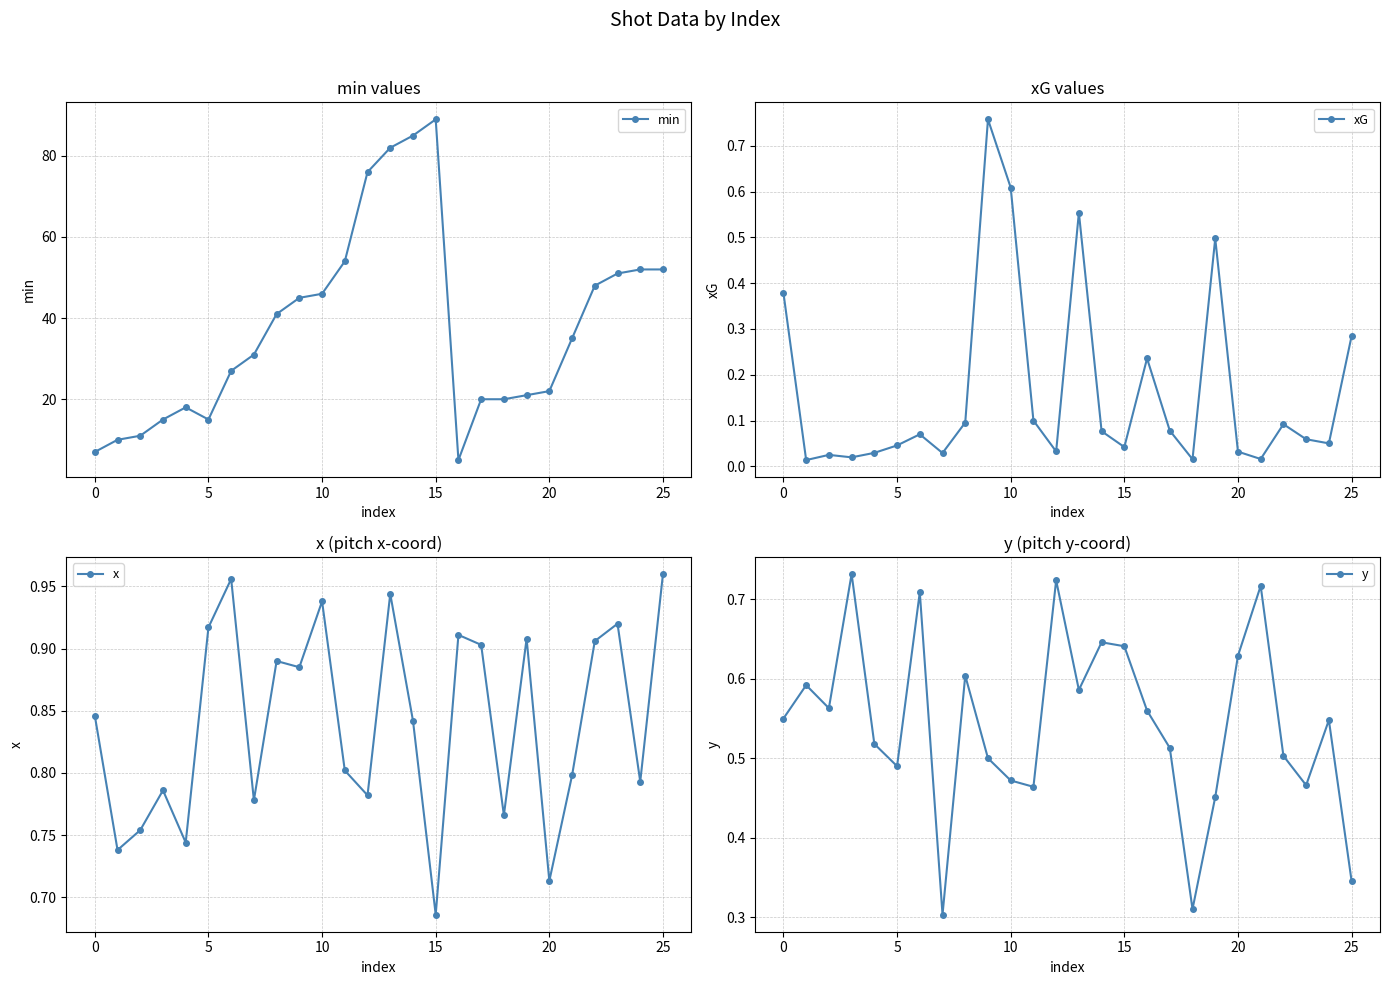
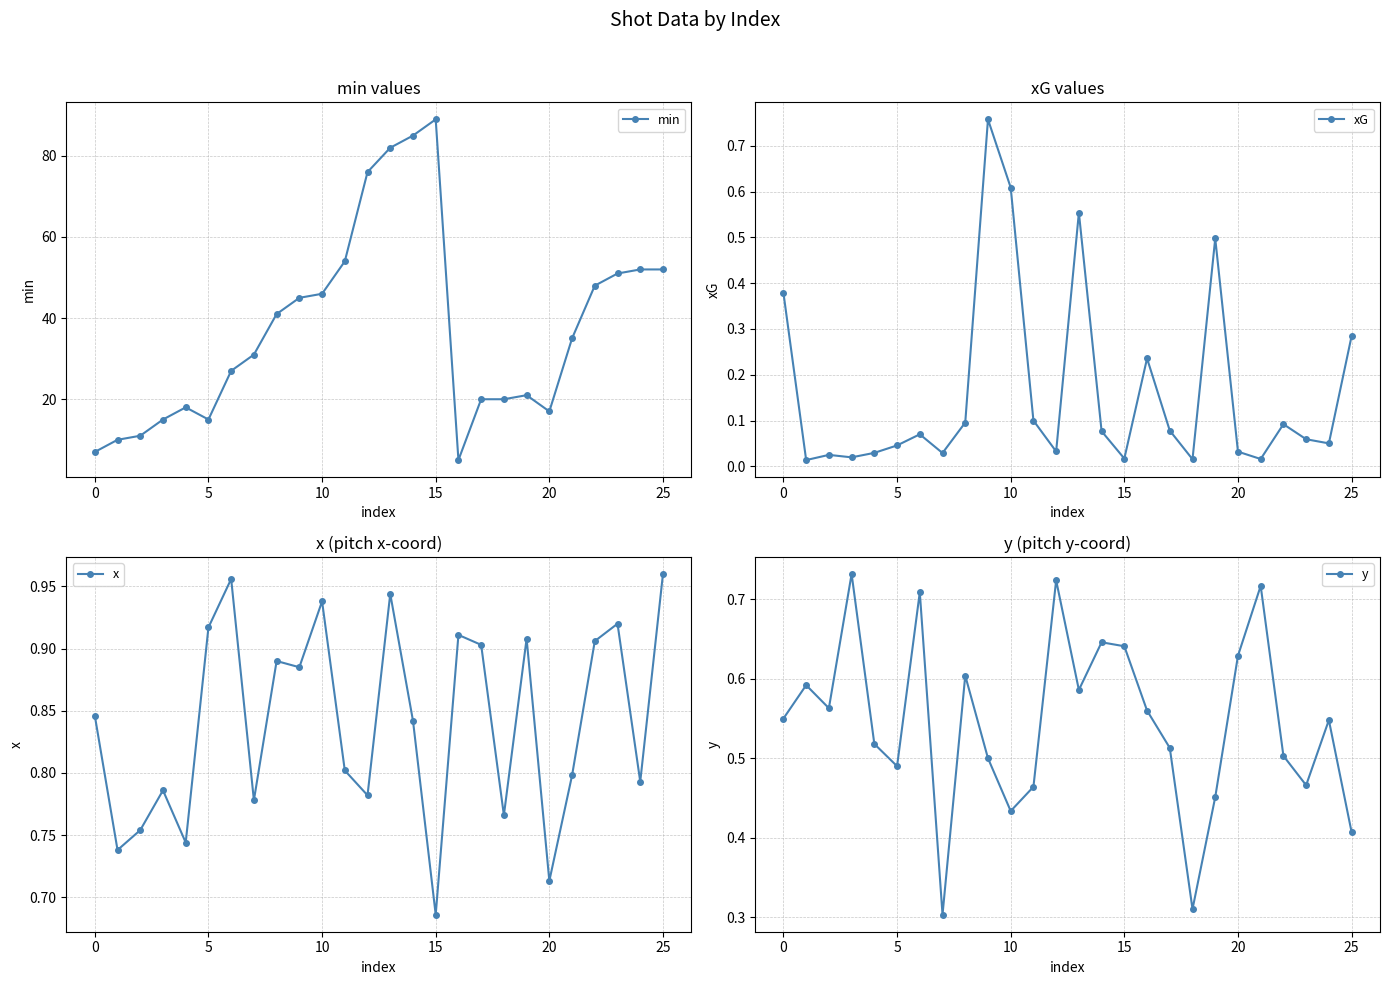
min values, 20: 22 -> 17
xG values, 15: 0.04 -> 0.02
y (pitch y-coord), 10: 0.47 -> 0.43
y (pitch y-coord), 25: 0.35 -> 0.41
